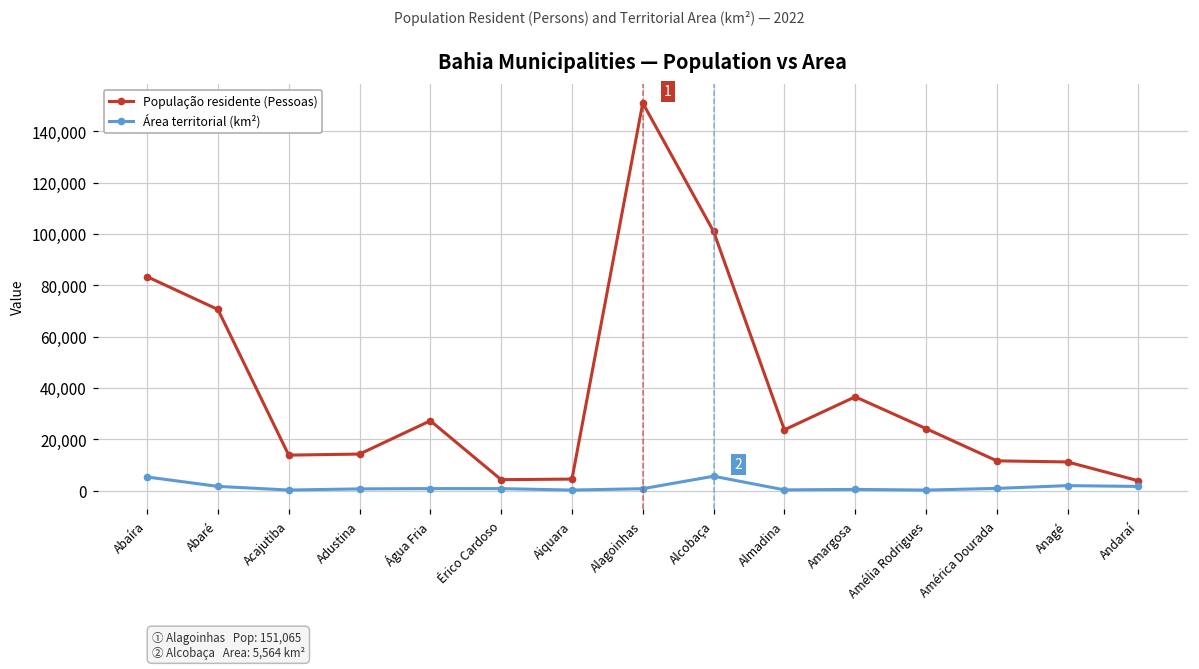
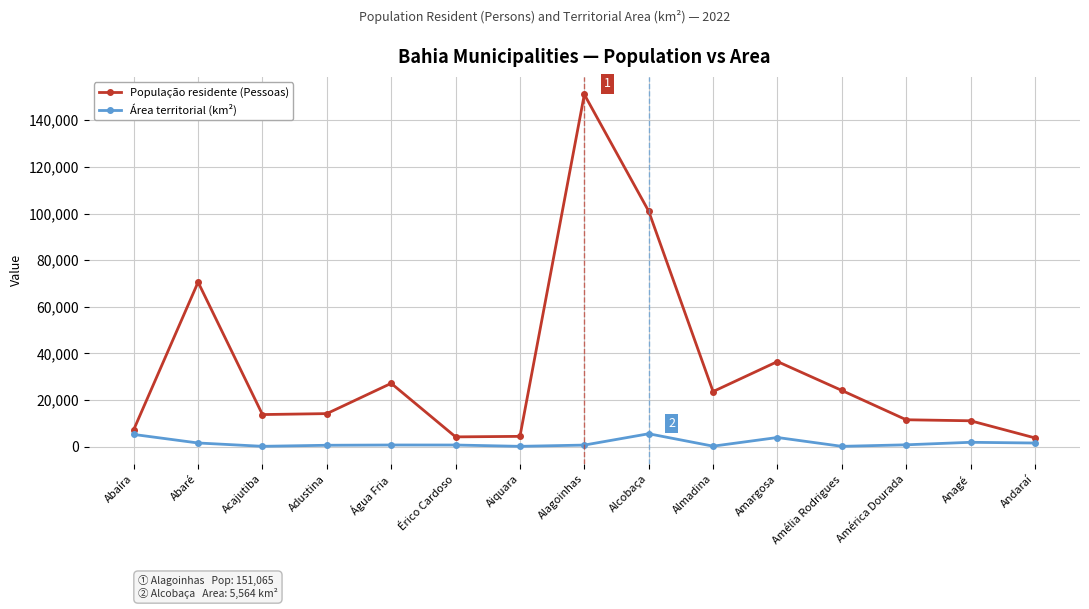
População residente (Pessoas), Abaíra: 83,000 -> 7,000
Área territorial (km²), Amargosa: 0 -> 4,000
